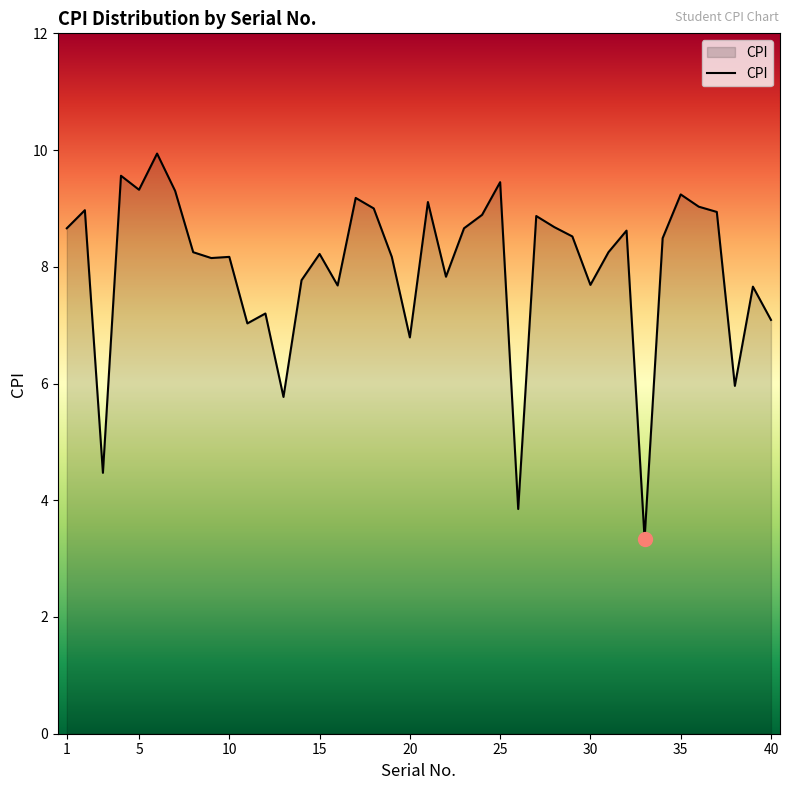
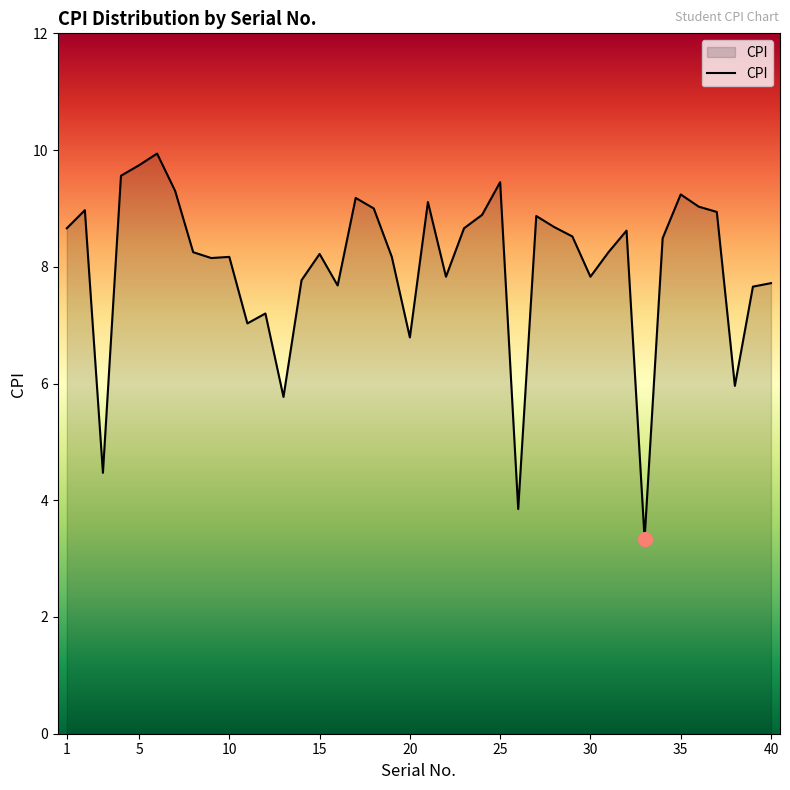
CPI, 5: 9.3 -> 9.7
CPI, 30: 7.7 -> 7.8
CPI, 40: 7.1 -> 7.7
